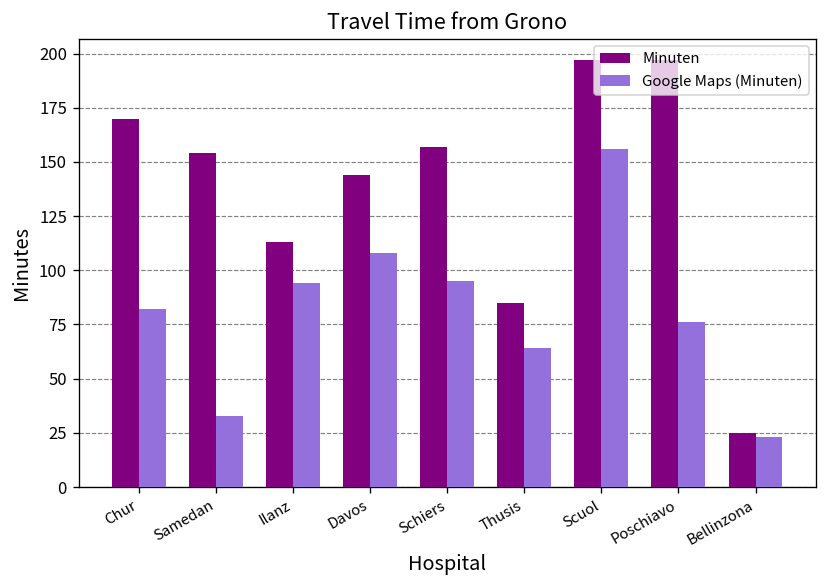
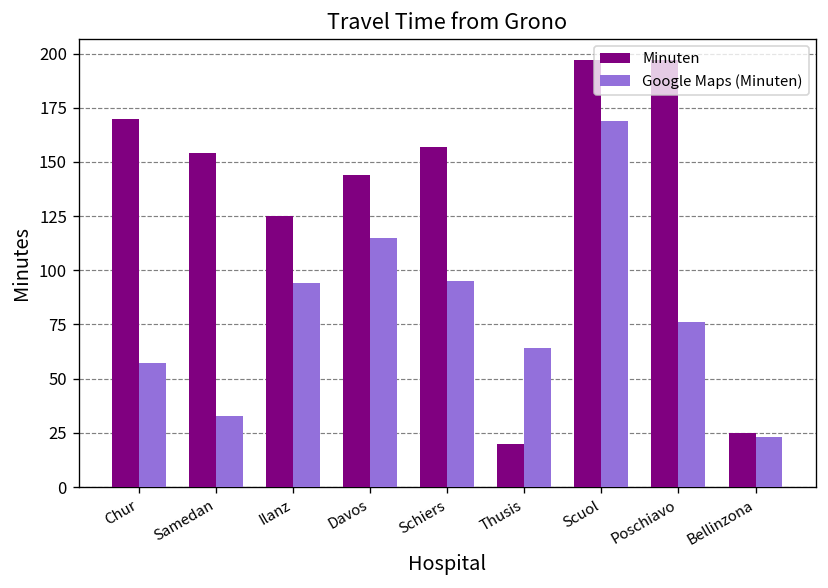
Google Maps (Minuten), Chur: 82 -> 57
Minuten, Ilanz: 113 -> 125
Google Maps (Minuten), Davos: 108 -> 115
Minuten, Thusis: 85 -> 20
Google Maps (Minuten), Scuol: 156 -> 169
